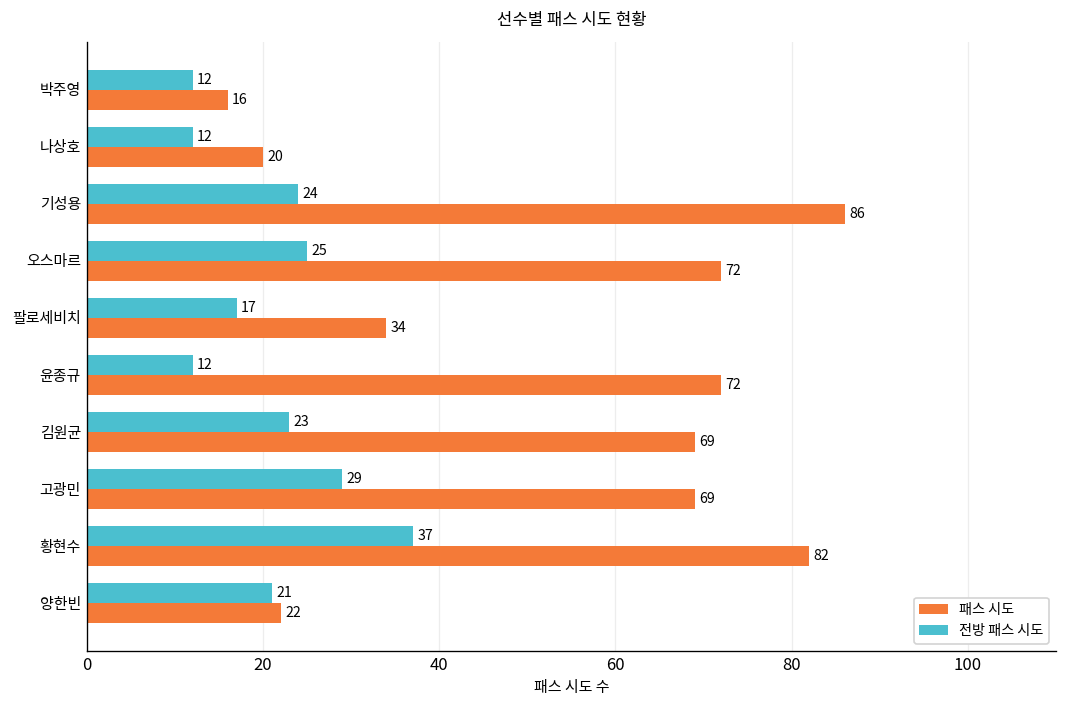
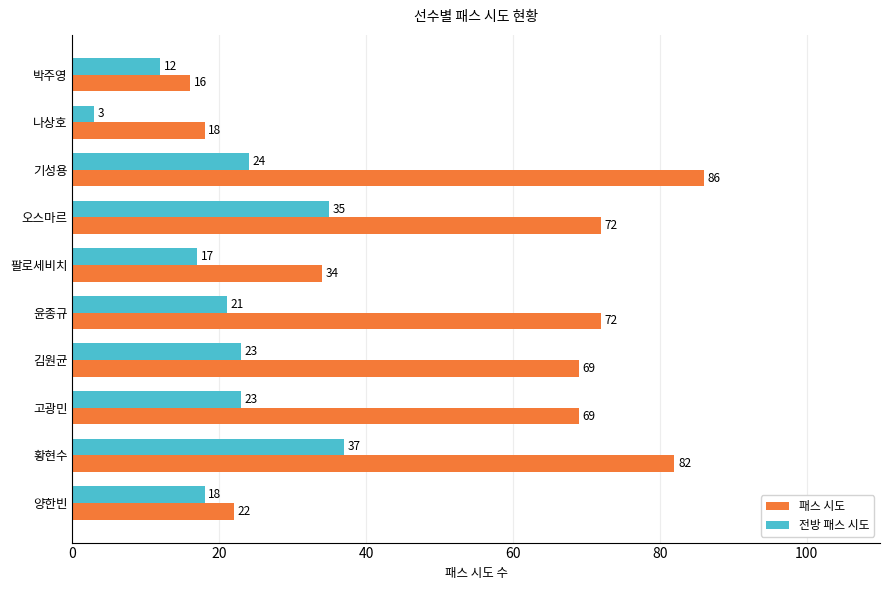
전방 패스 시도, 나상호: 12 -> 3
패스 시도, 나상호: 20 -> 18
전방 패스 시도, 오스마르: 25 -> 35
전방 패스 시도, 윤종규: 12 -> 21
전방 패스 시도, 고광민: 29 -> 23
전방 패스 시도, 양한빈: 21 -> 18
